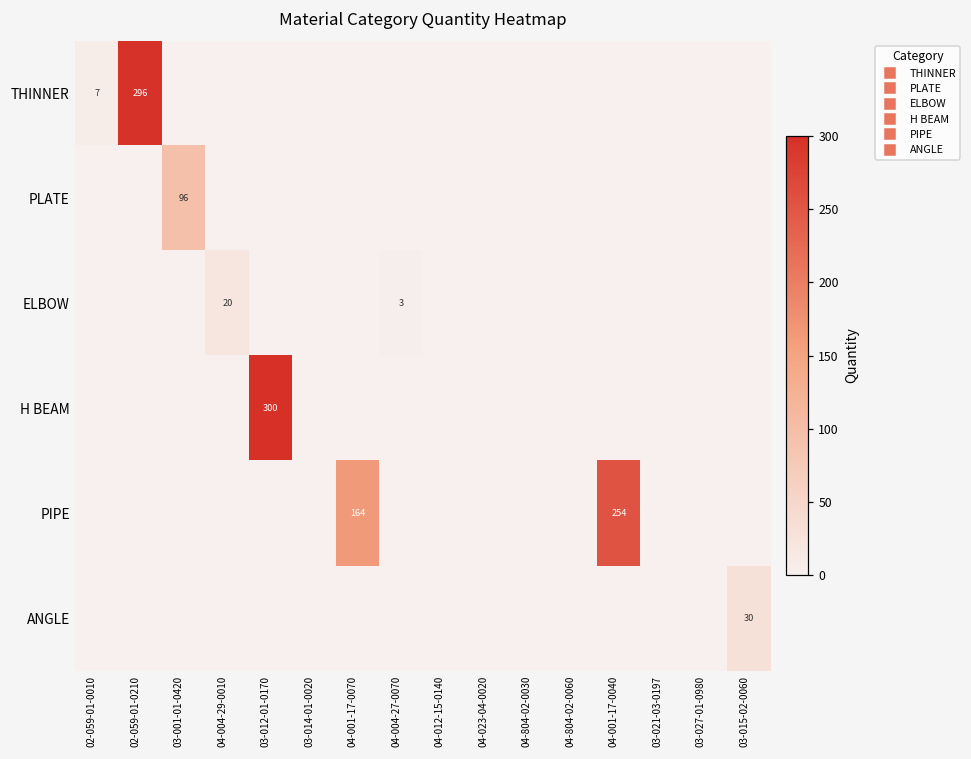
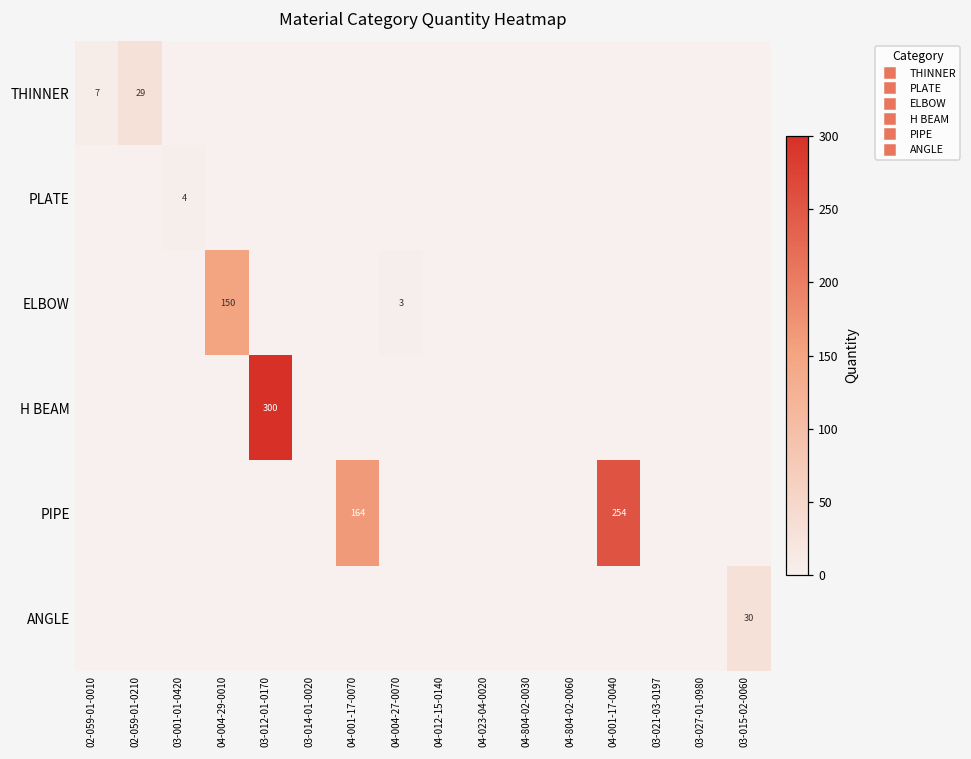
THINNER, 02-059-01-0210: 296 -> 29
PLATE, 03-001-01-0420: 96 -> 4
ELBOW, 04-004-29-0010: 20 -> 150
